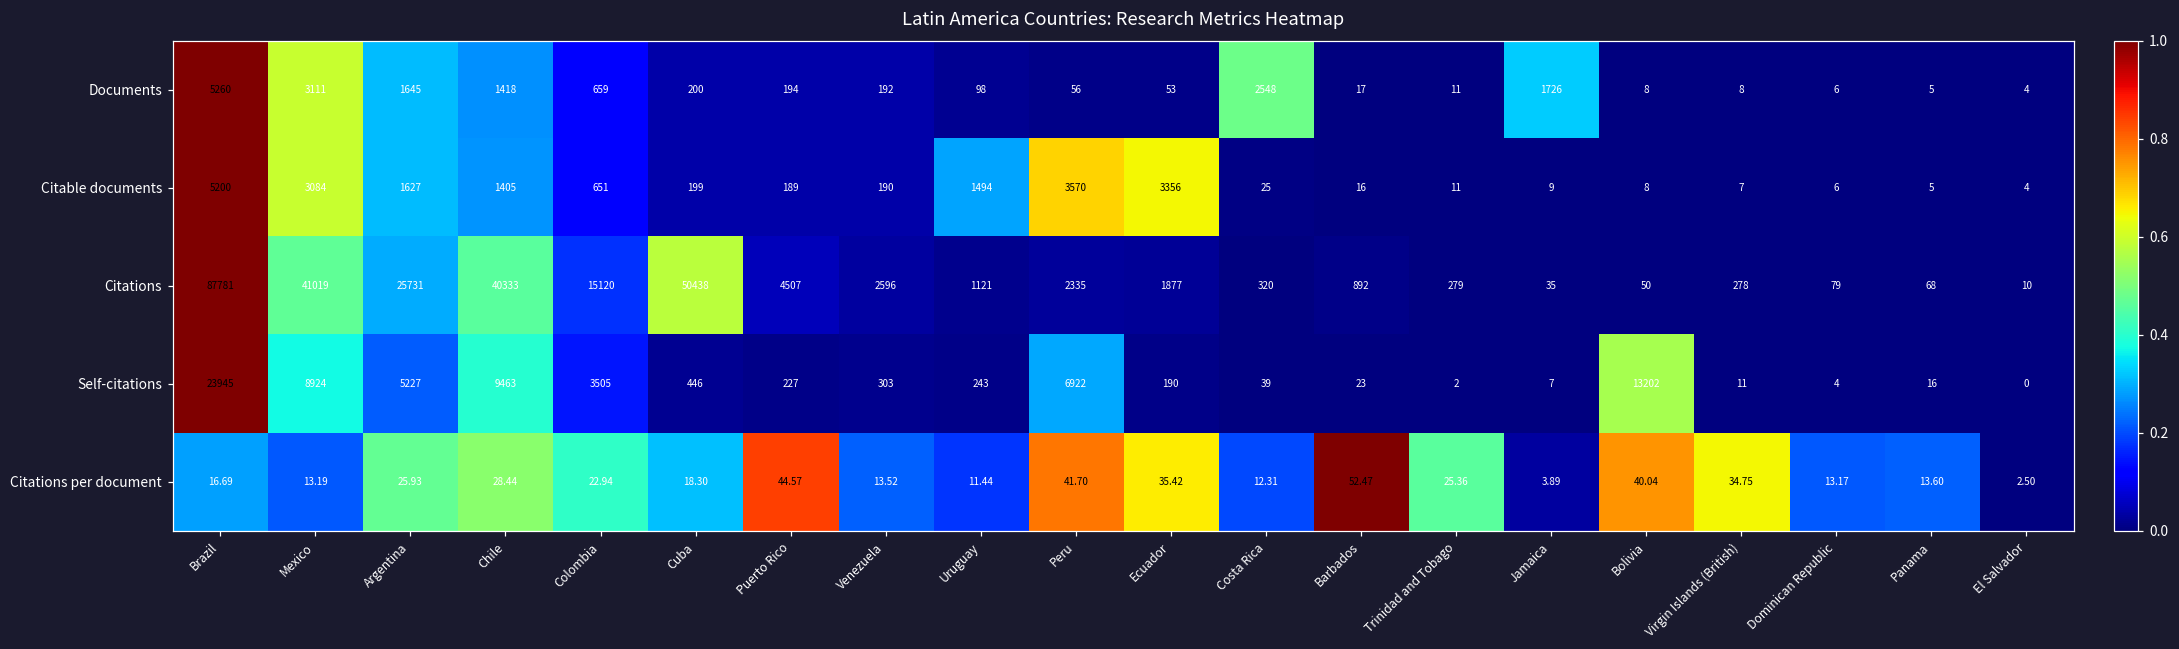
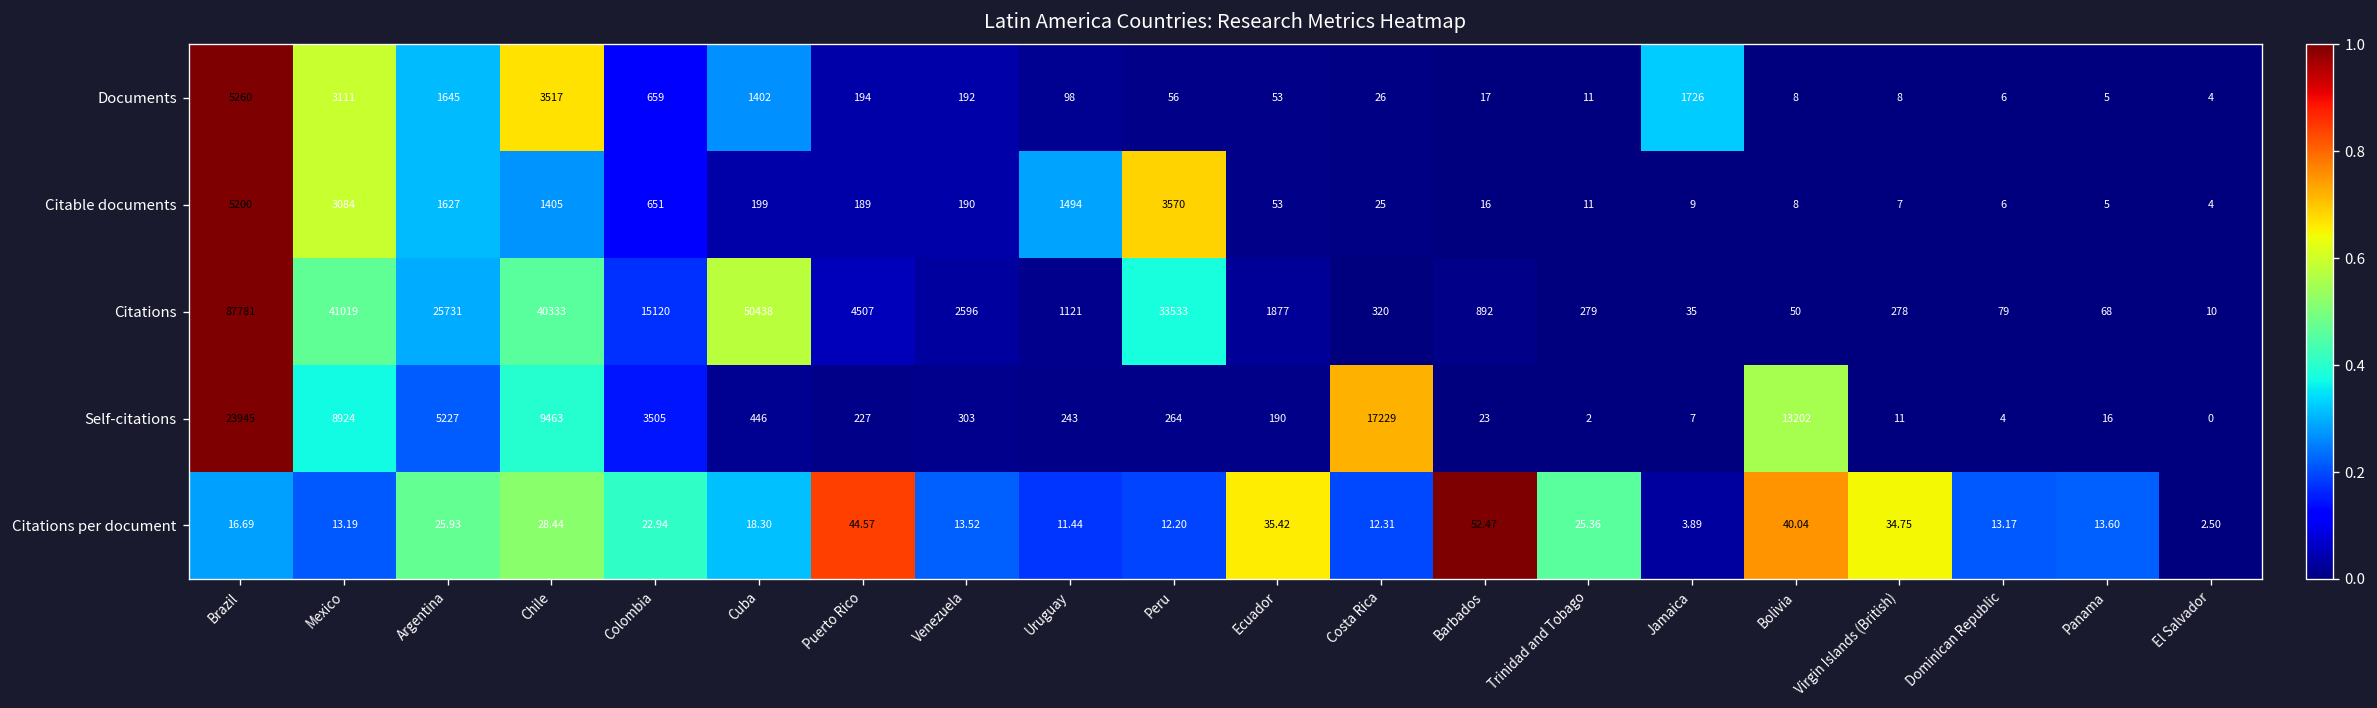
Documents, Chile: 1418 -> 3517
Documents, Cuba: 200 -> 1402
Documents, Costa Rica: 2548 -> 26
Citable documents, Ecuador: 3356 -> 53
Citations, Peru: 2335 -> 33533
Self-citations, Peru: 6922 -> 264
Self-citations, Costa Rica: 39 -> 17229
Citations per document, Peru: 41.70 -> 12.20
